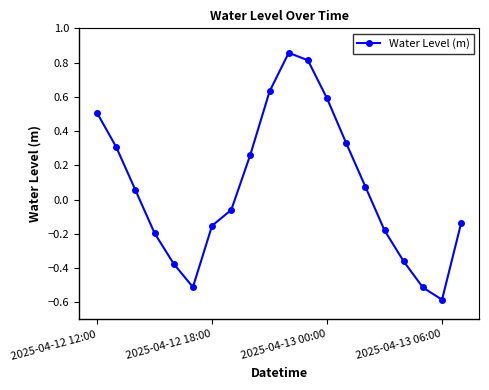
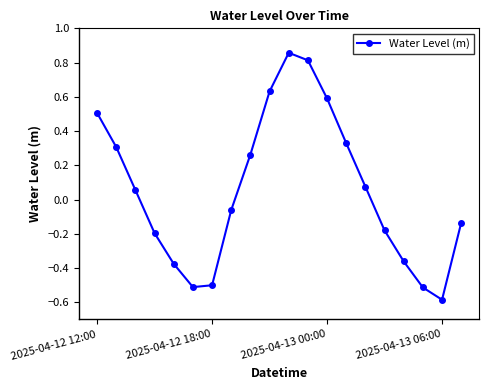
2025-04-12 18:00: -0.15 -> -0.50
